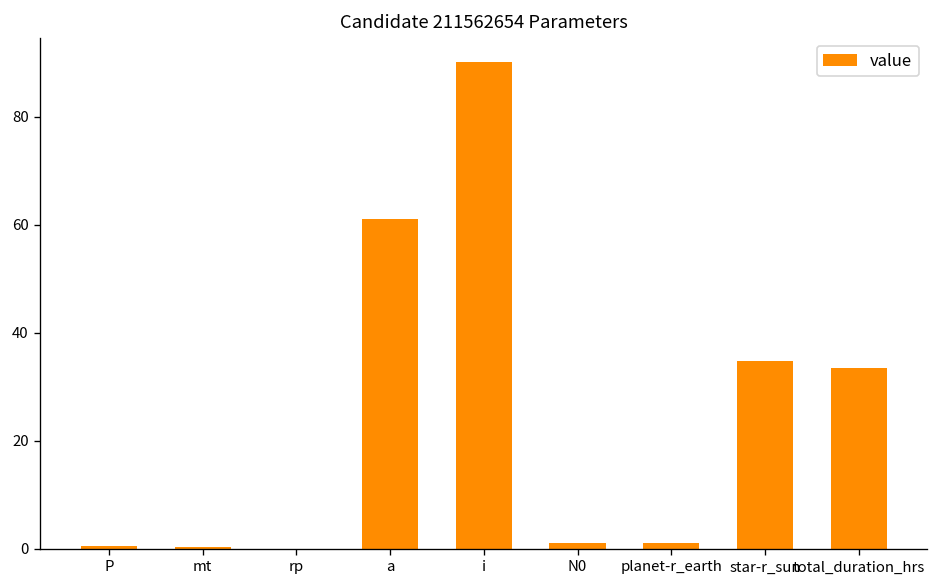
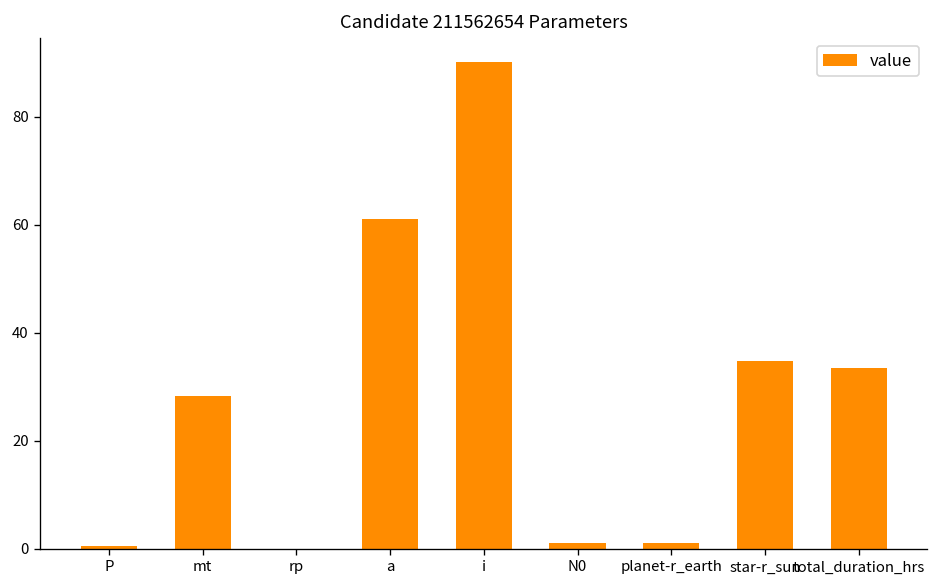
mt: 0 -> 28
